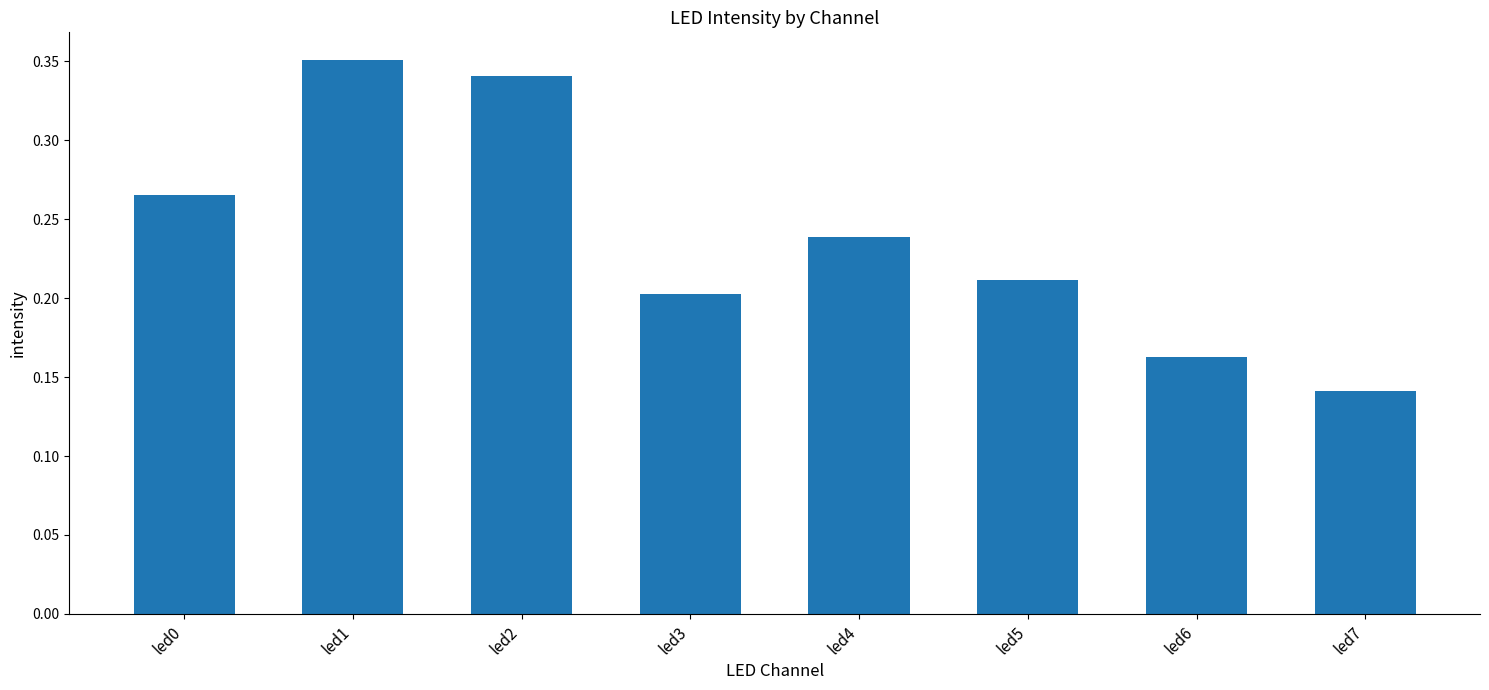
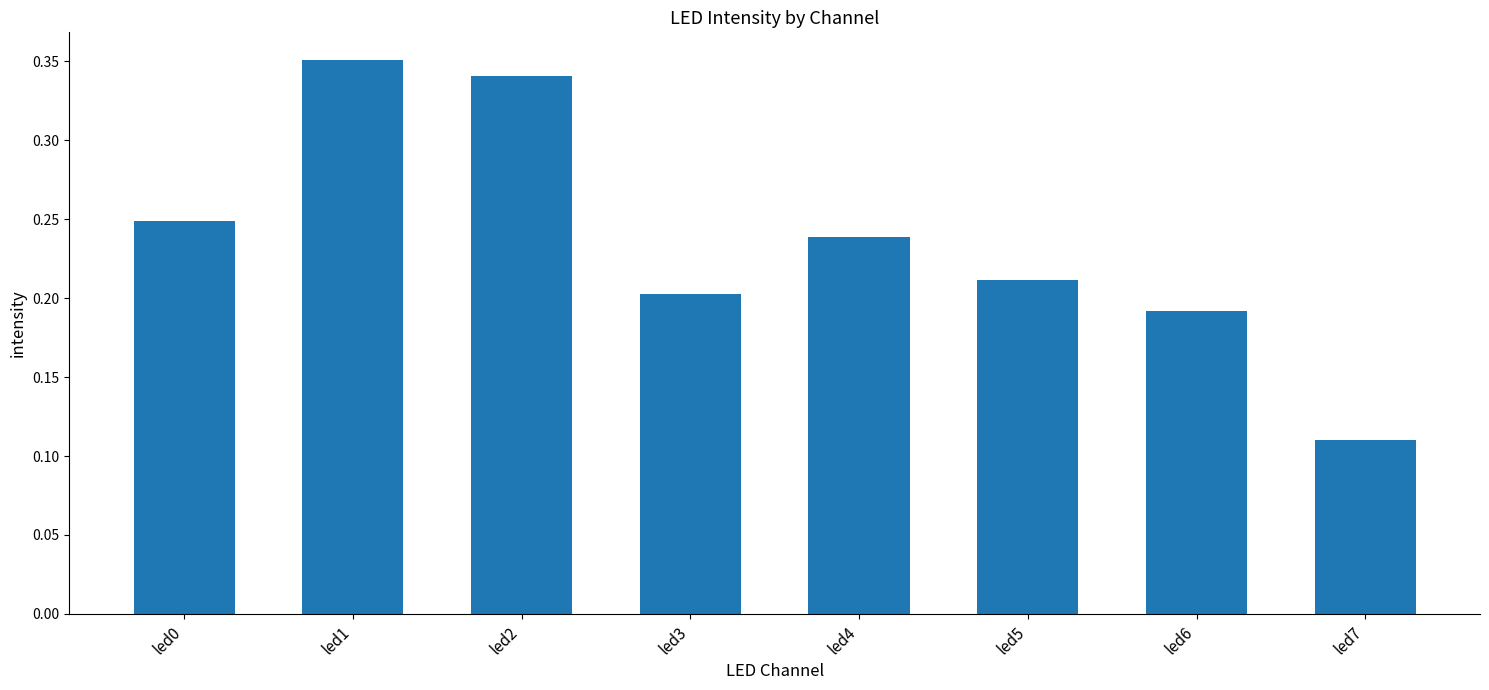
led0: 0.265 -> 0.249
led6: 0.163 -> 0.192
led7: 0.141 -> 0.110
